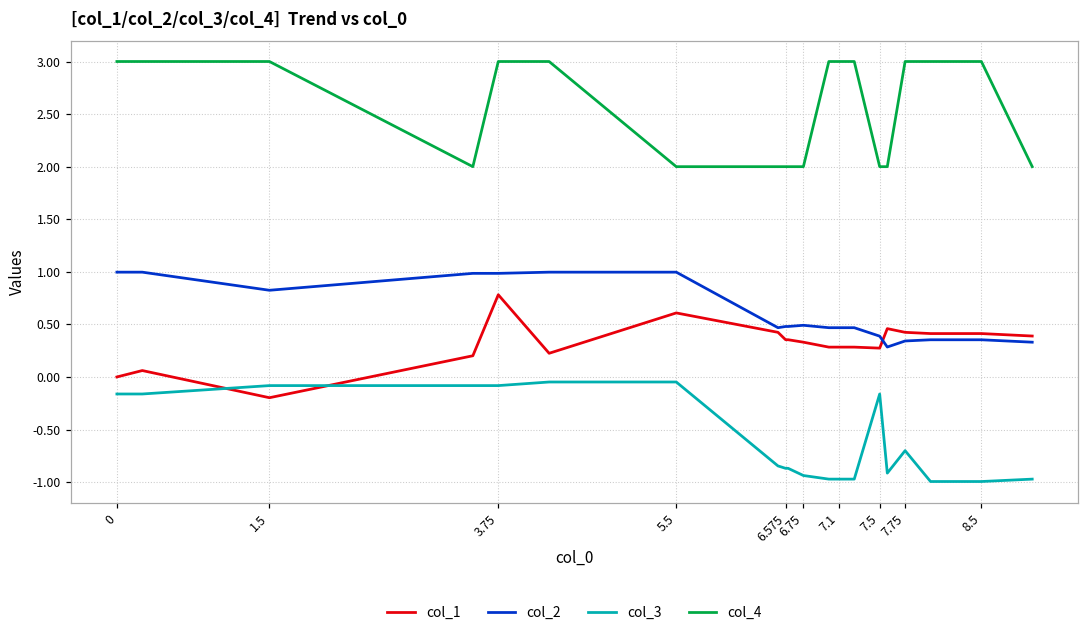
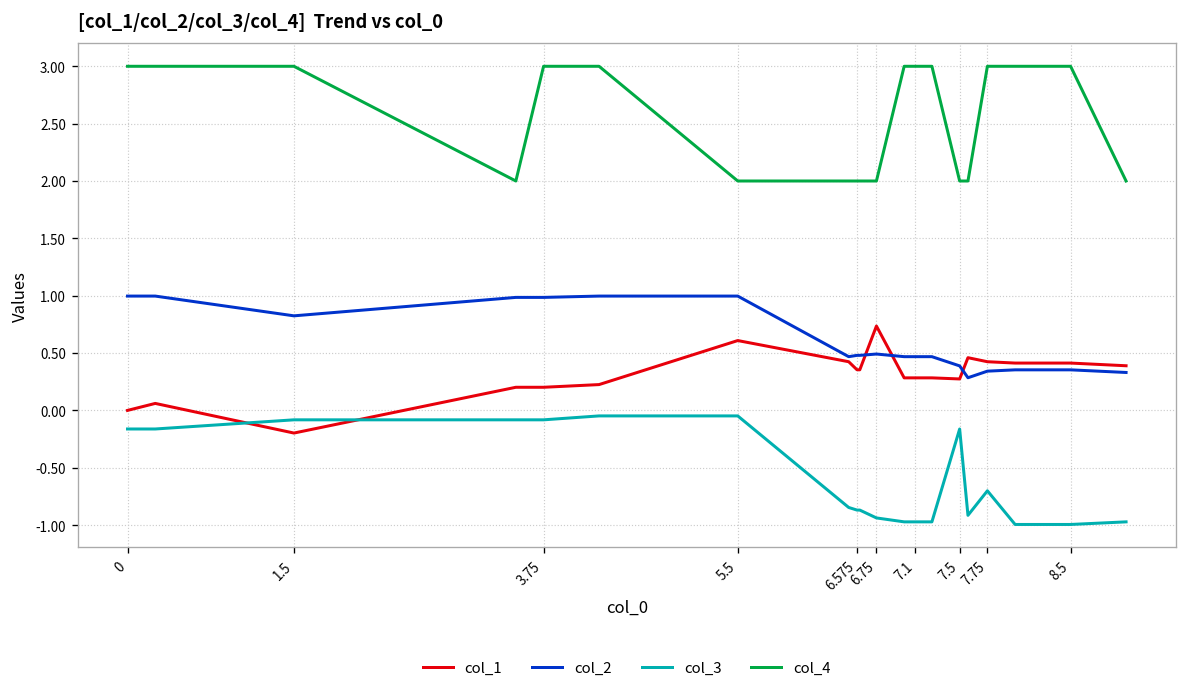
col_1, 3.75: 0.8 -> 0.2
col_1, 6.75: 0.3 -> 0.7
